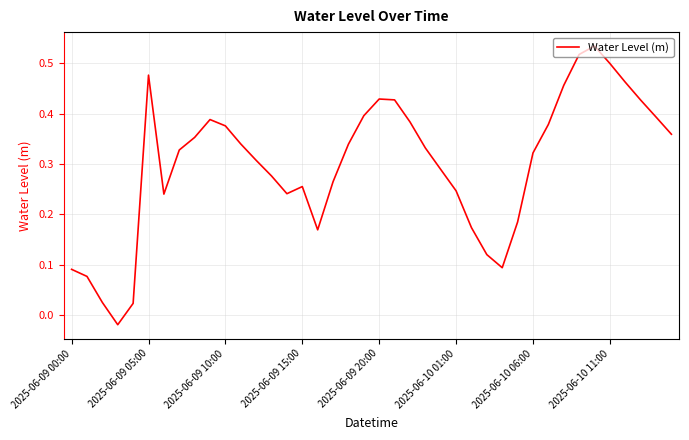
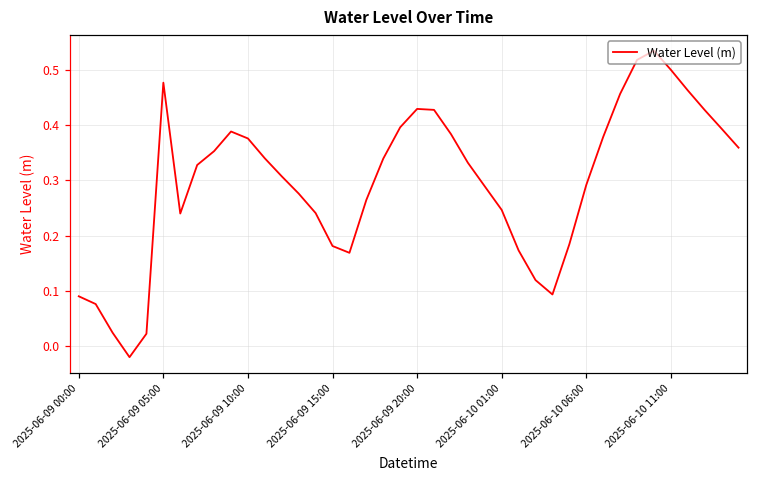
2025-06-09 15:00: 0.26 -> 0.18
2025-06-10 06:00: 0.32 -> 0.29
